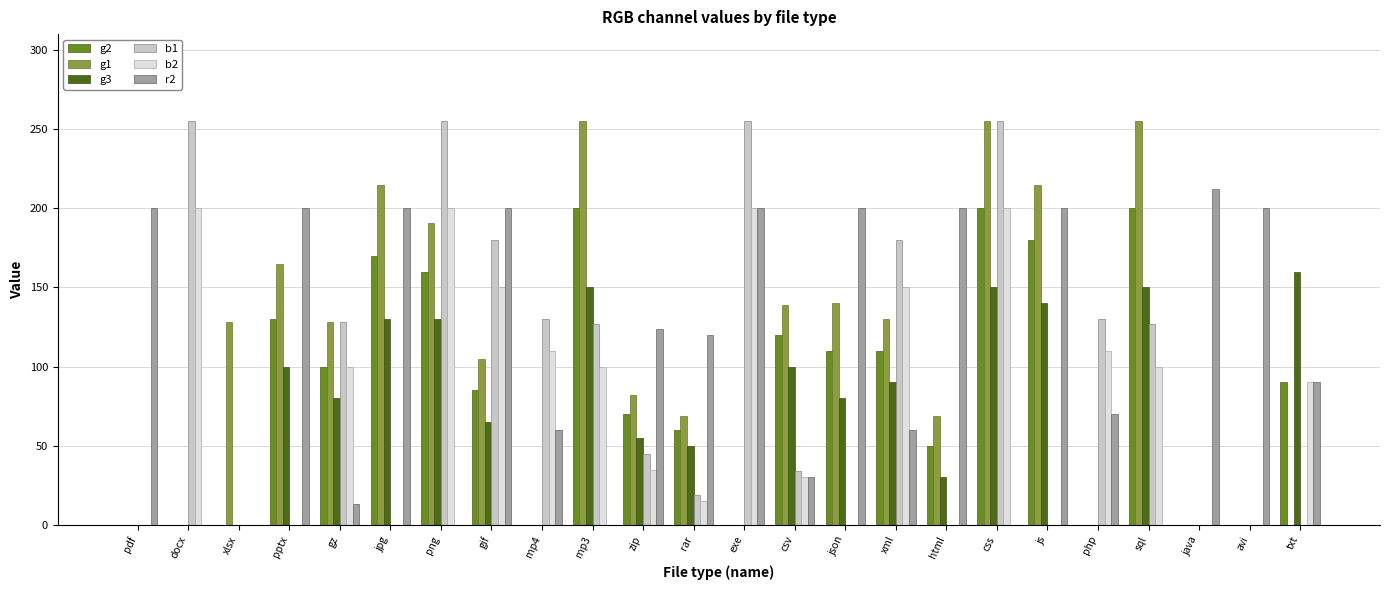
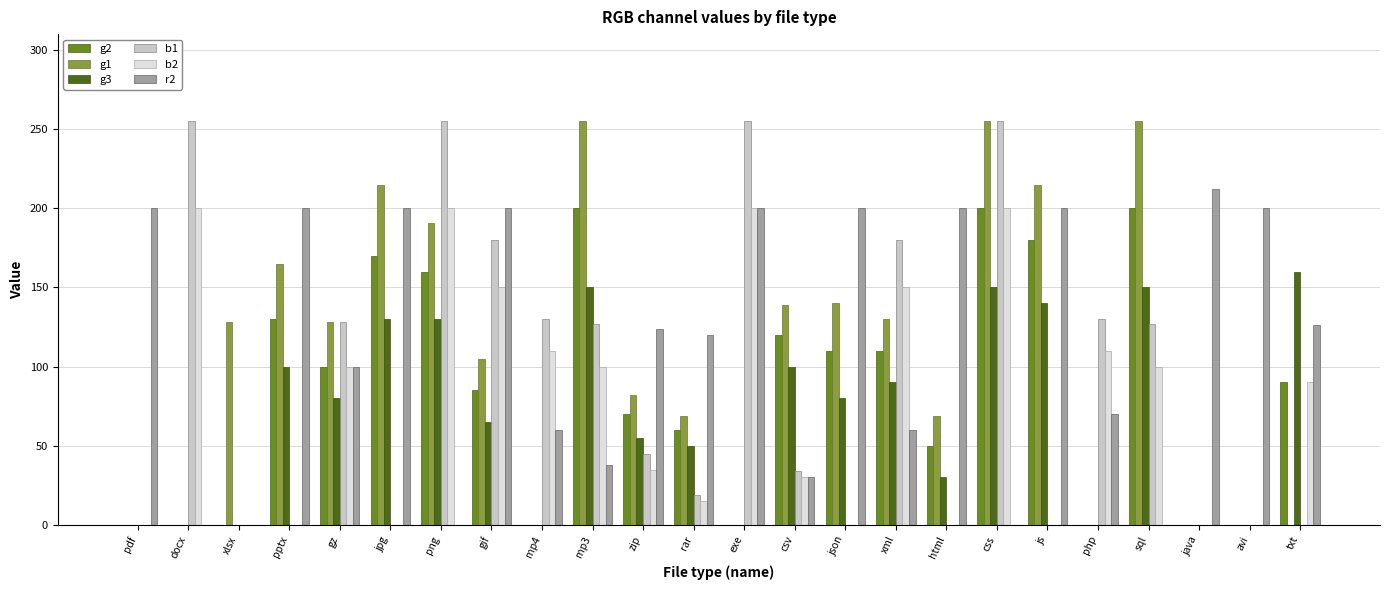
r2, gz: 13 -> 100
r2, mp3: 0 -> 38
r2, txt: 90 -> 126
